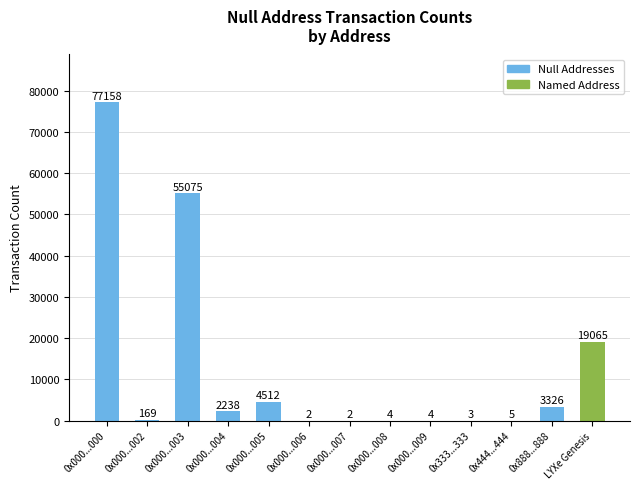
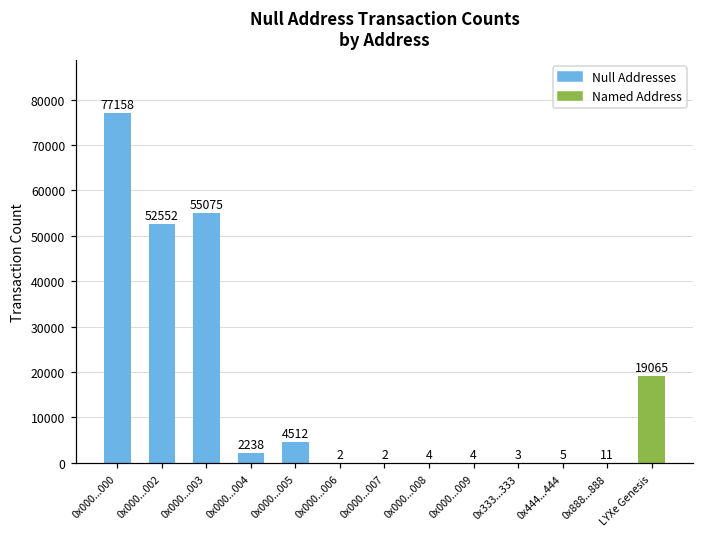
0x000...002: 169 -> 52552
0x888...888: 3326 -> 11
